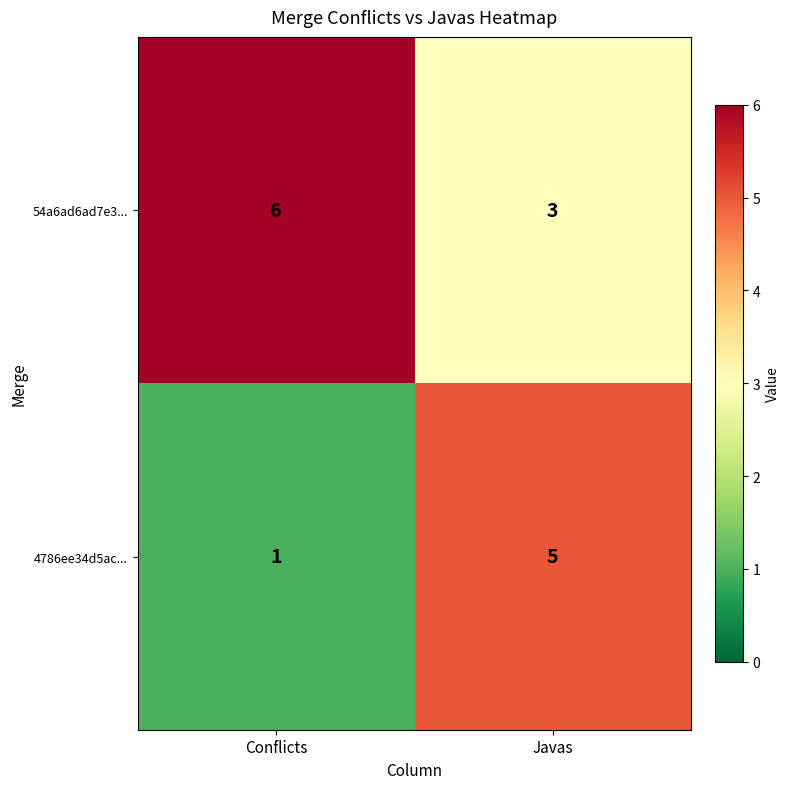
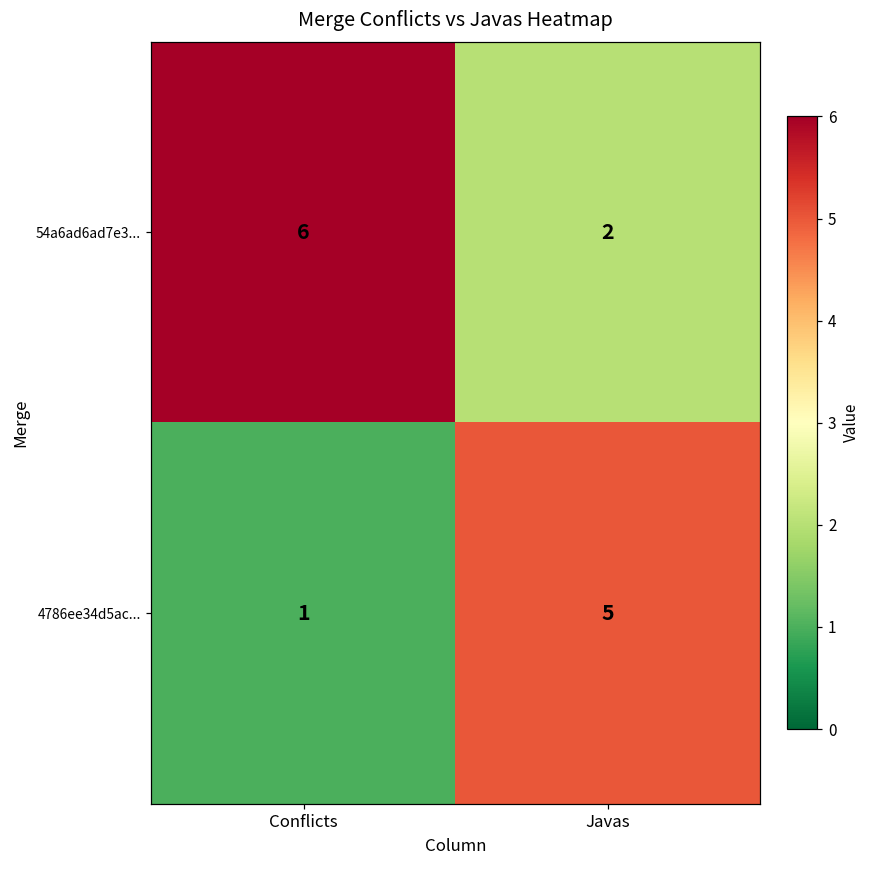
54a6ad6ad7e3..., Javas: 3 -> 2
